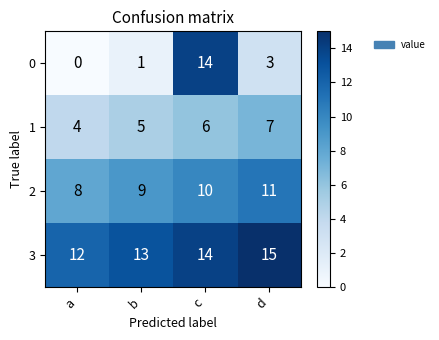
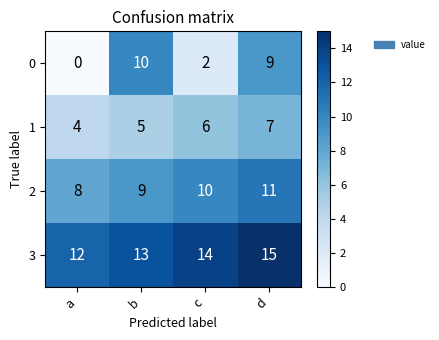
0, b: 1 -> 10
0, c: 14 -> 2
0, d: 3 -> 9
